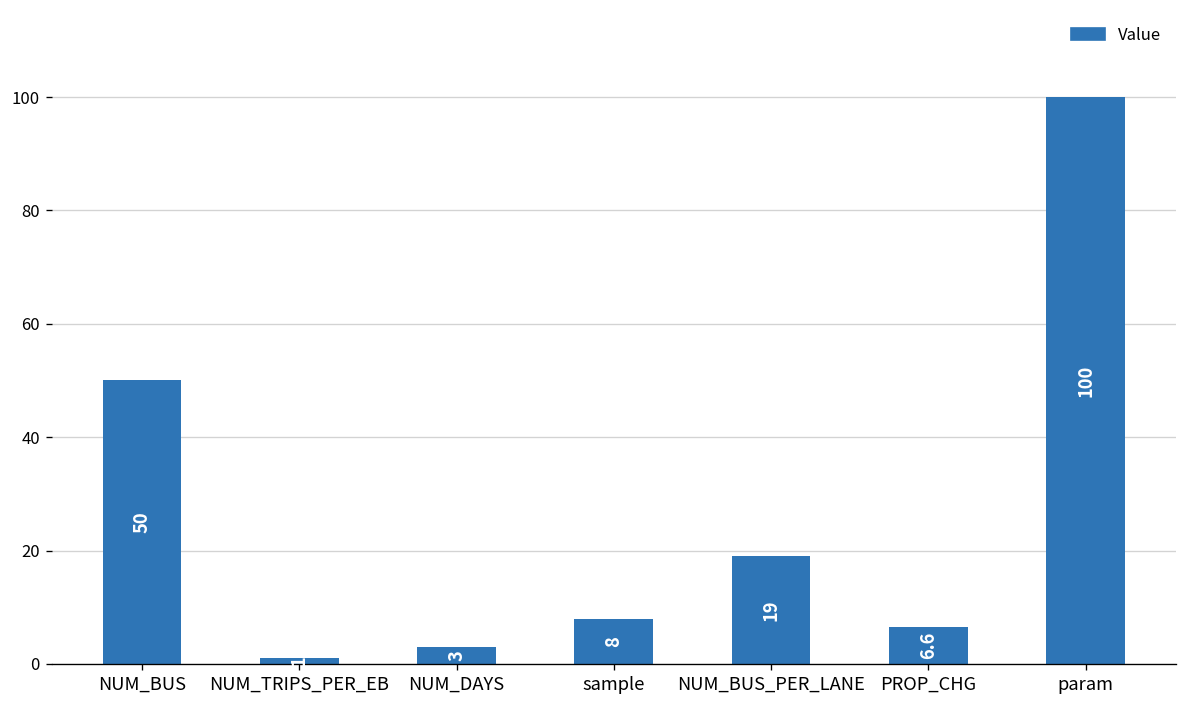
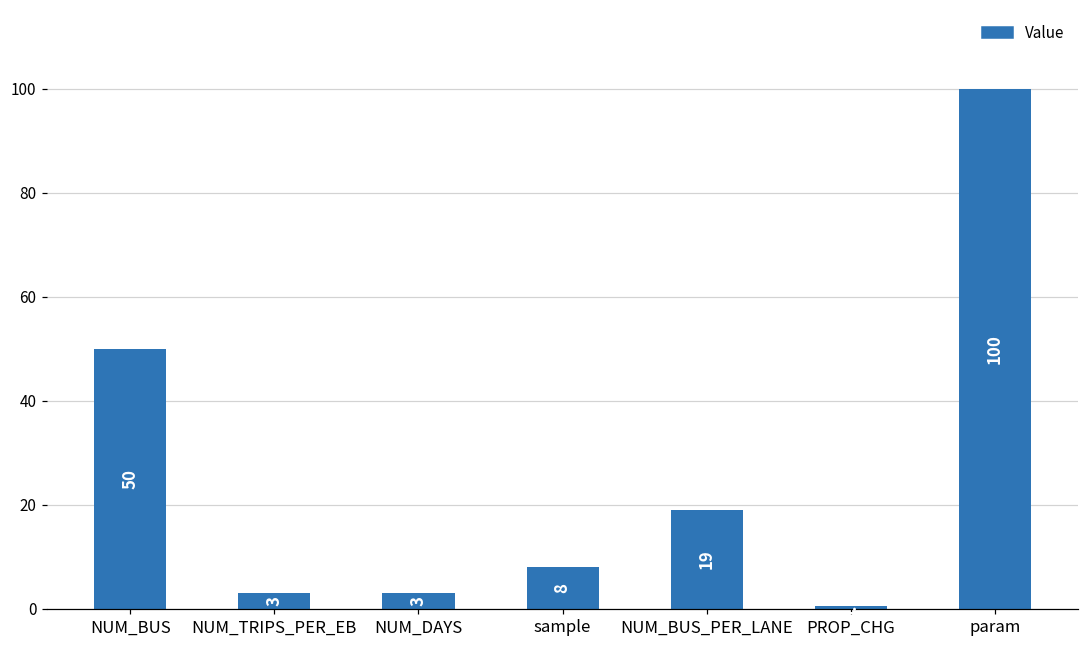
NUM_TRIPS_PER_EB: 1 -> 3
PROP_CHG: 7 -> 1
